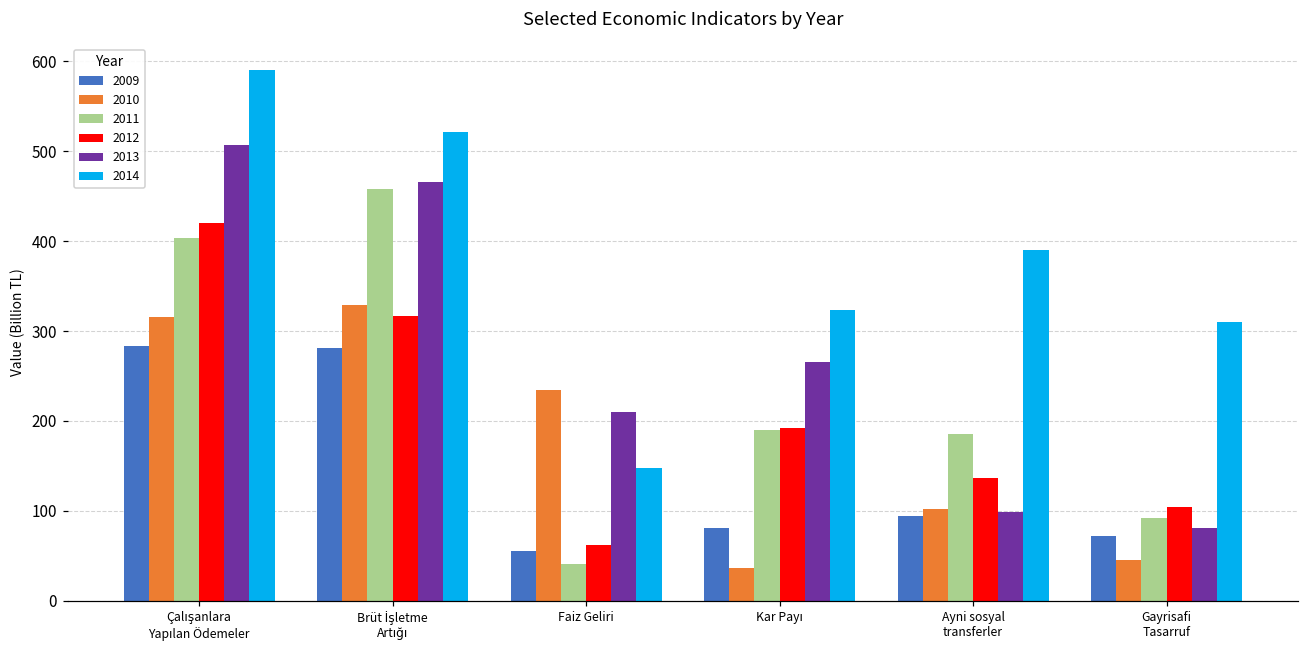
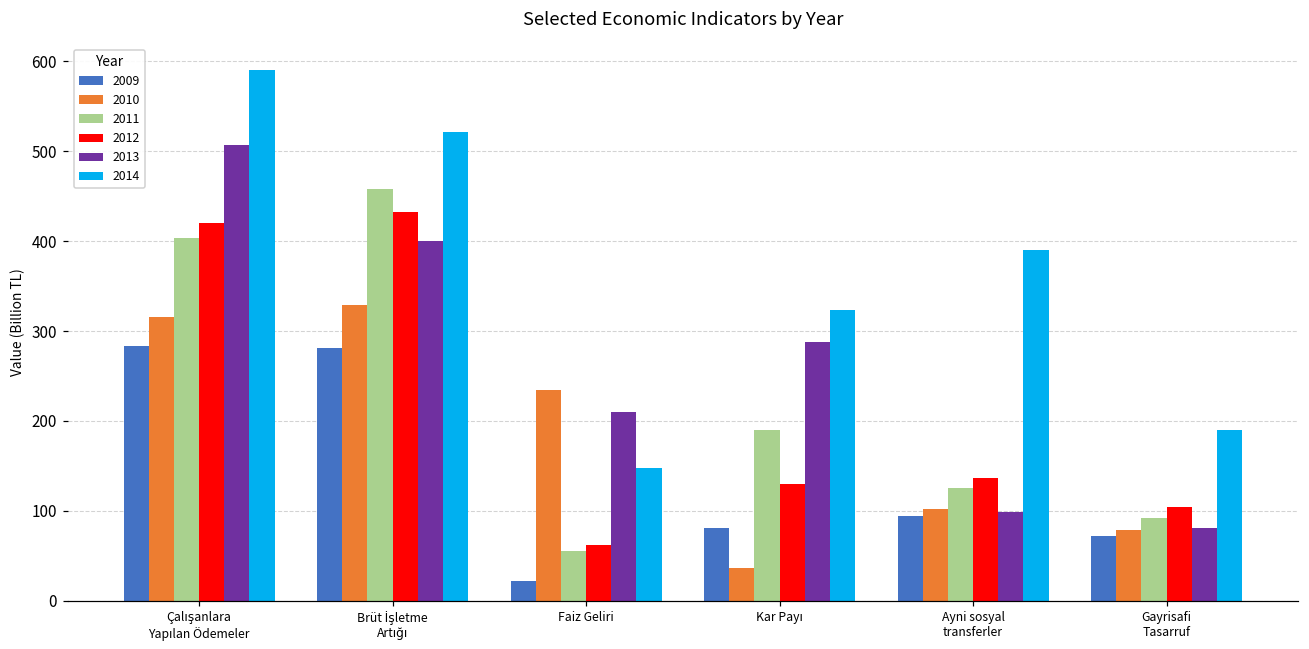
2012, Brüt İşletme Artığı: 320 -> 430
2013, Brüt İşletme Artığı: 470 -> 400
2009, Faiz Geliri: 60 -> 20
2011, Faiz Geliri: 40 -> 60
2012, Kar Payı: 190 -> 130
2013, Kar Payı: 270 -> 290
2011, Ayni sosyal transferler: 190 -> 130
2010, Gayrisafi Tasarruf: 50 -> 80
2014, Gayrisafi Tasarruf: 310 -> 190
